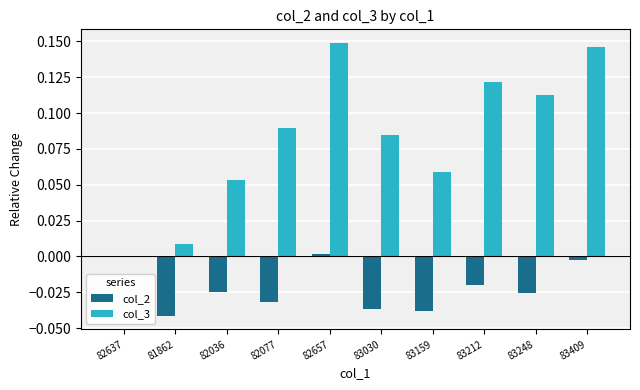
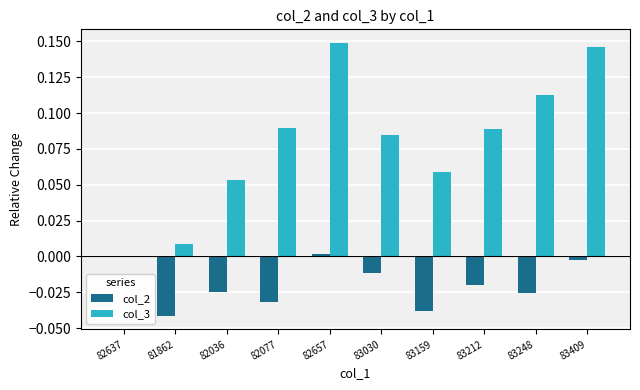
col_2, 83030: -0.036 -> -0.012
col_3, 83212: 0.122 -> 0.089
